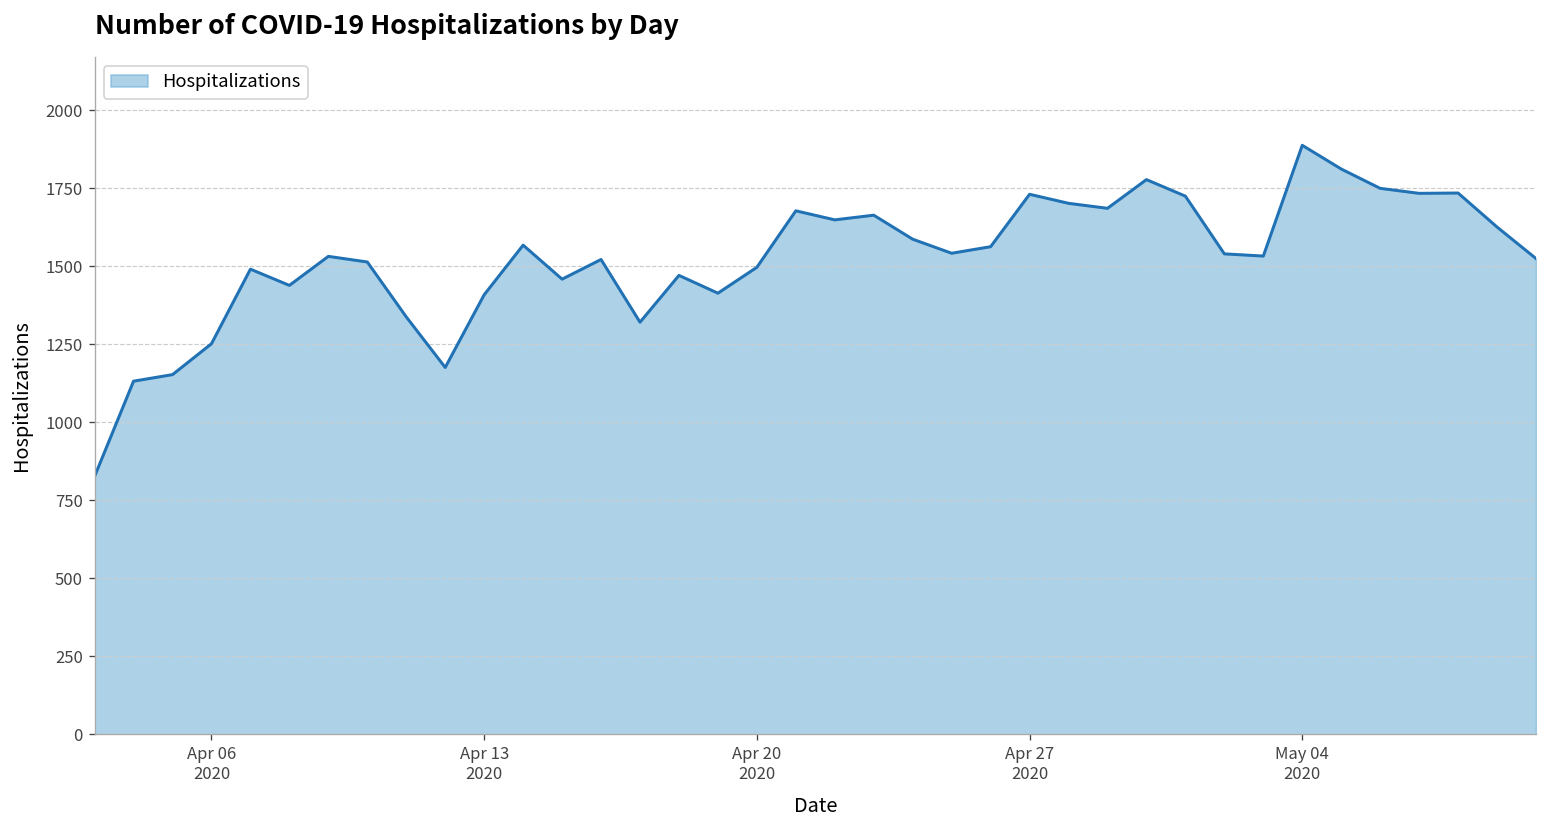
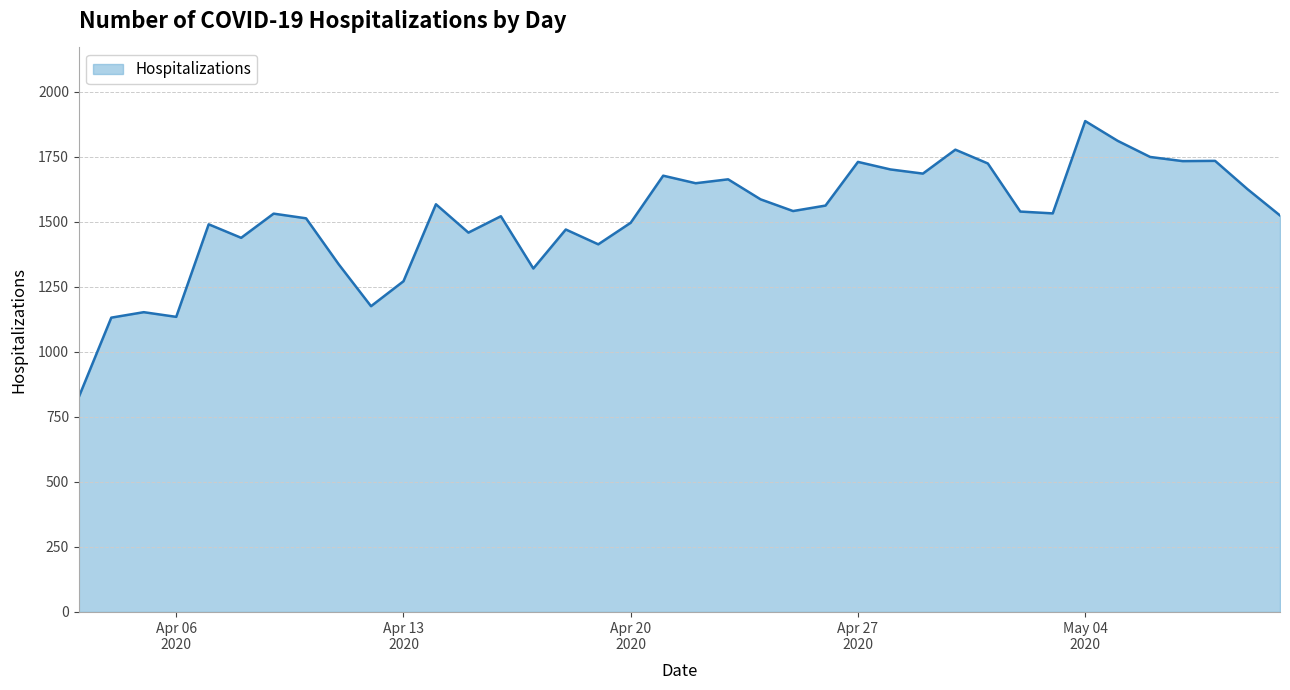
Apr 06 2020: 1250 -> 1140
Apr 13 2020: 1410 -> 1270
